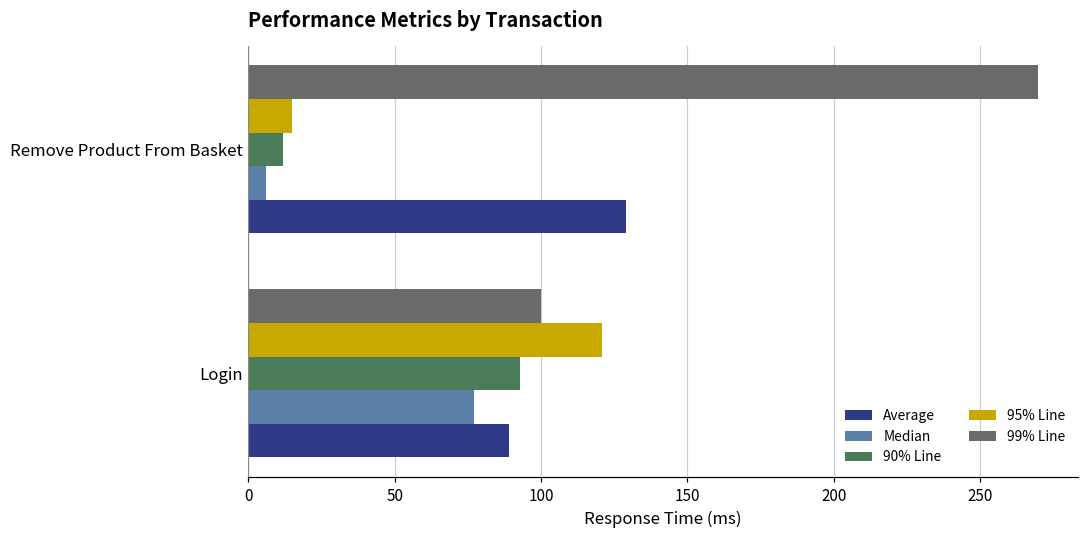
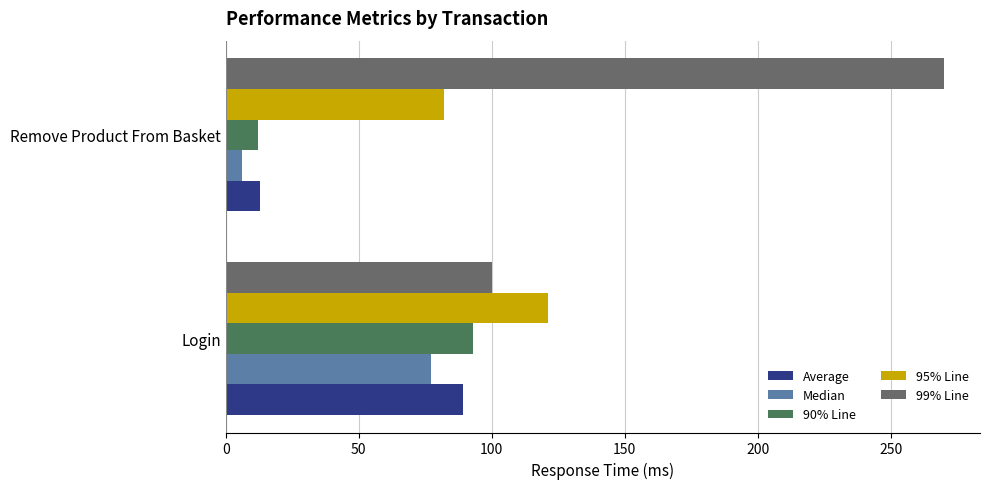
95% Line, Remove Product From Basket: 15 -> 82
Average, Remove Product From Basket: 129 -> 13
